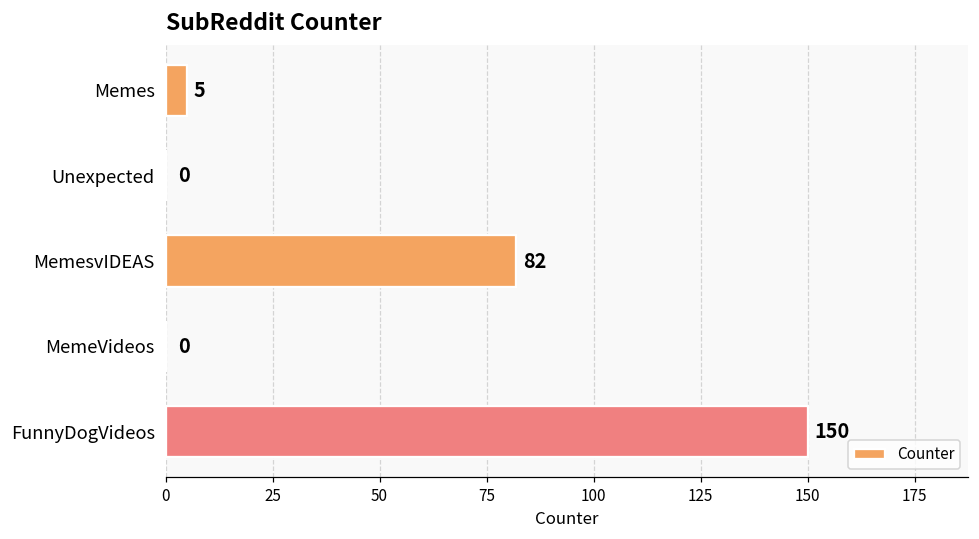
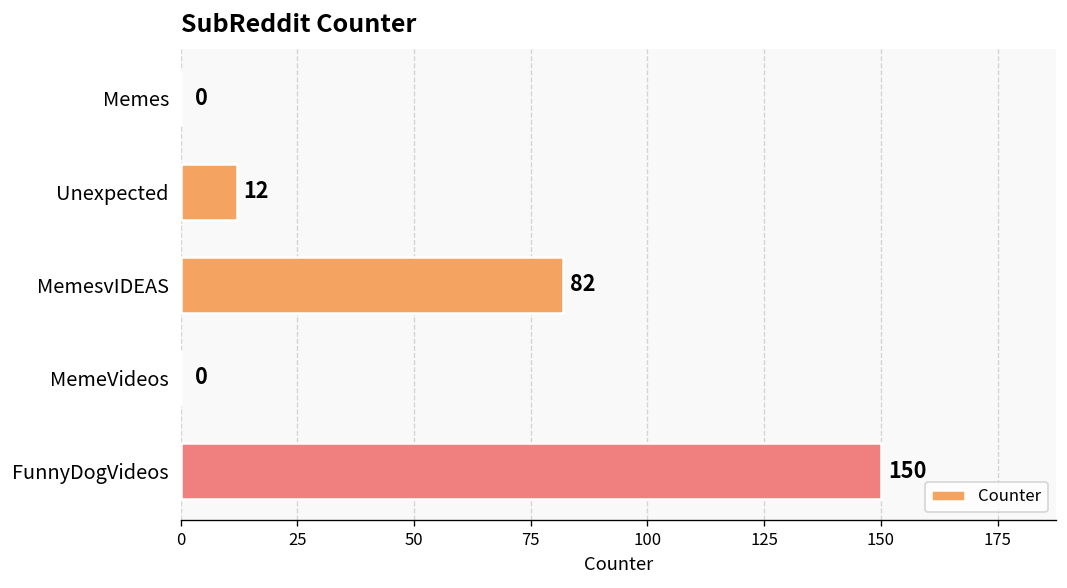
Memes: 5 -> 0
Unexpected: 0 -> 12
